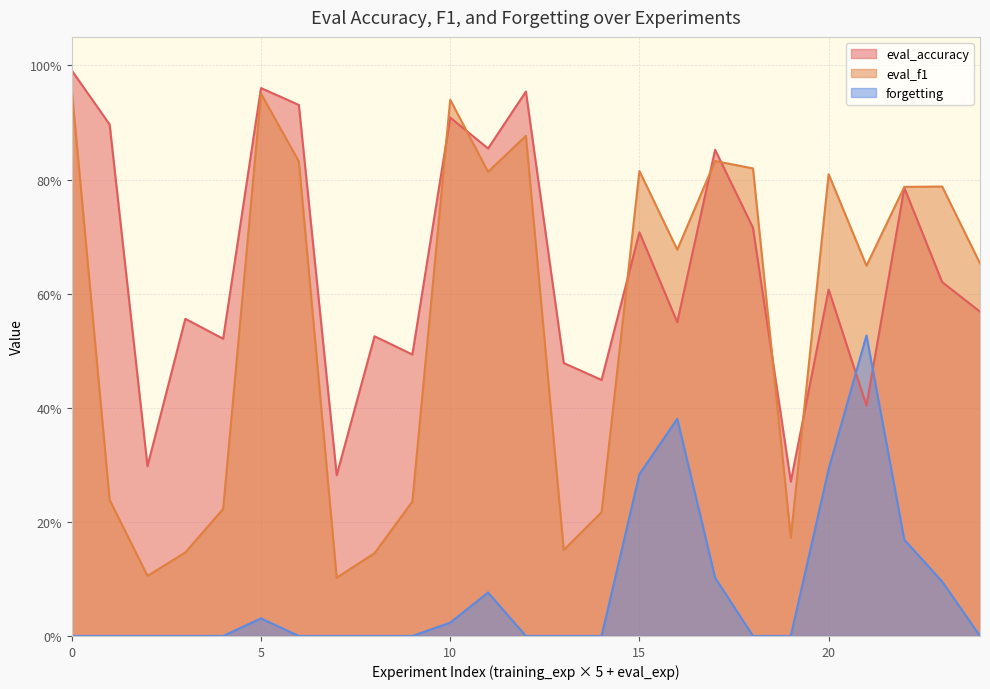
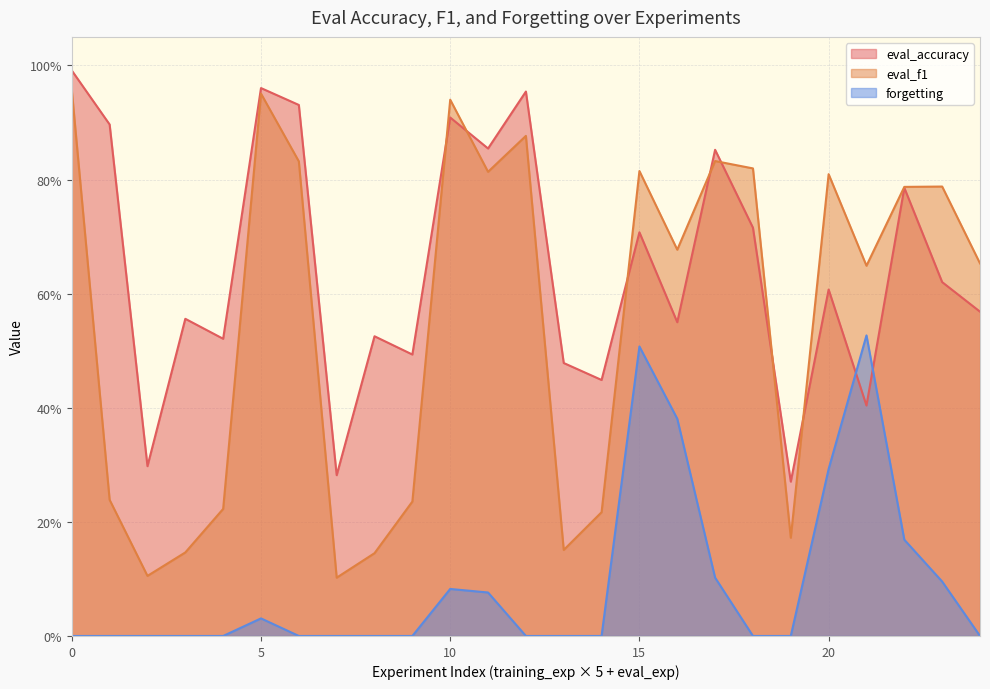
forgetting, 10: 2% -> 8%
forgetting, 15: 28% -> 51%
